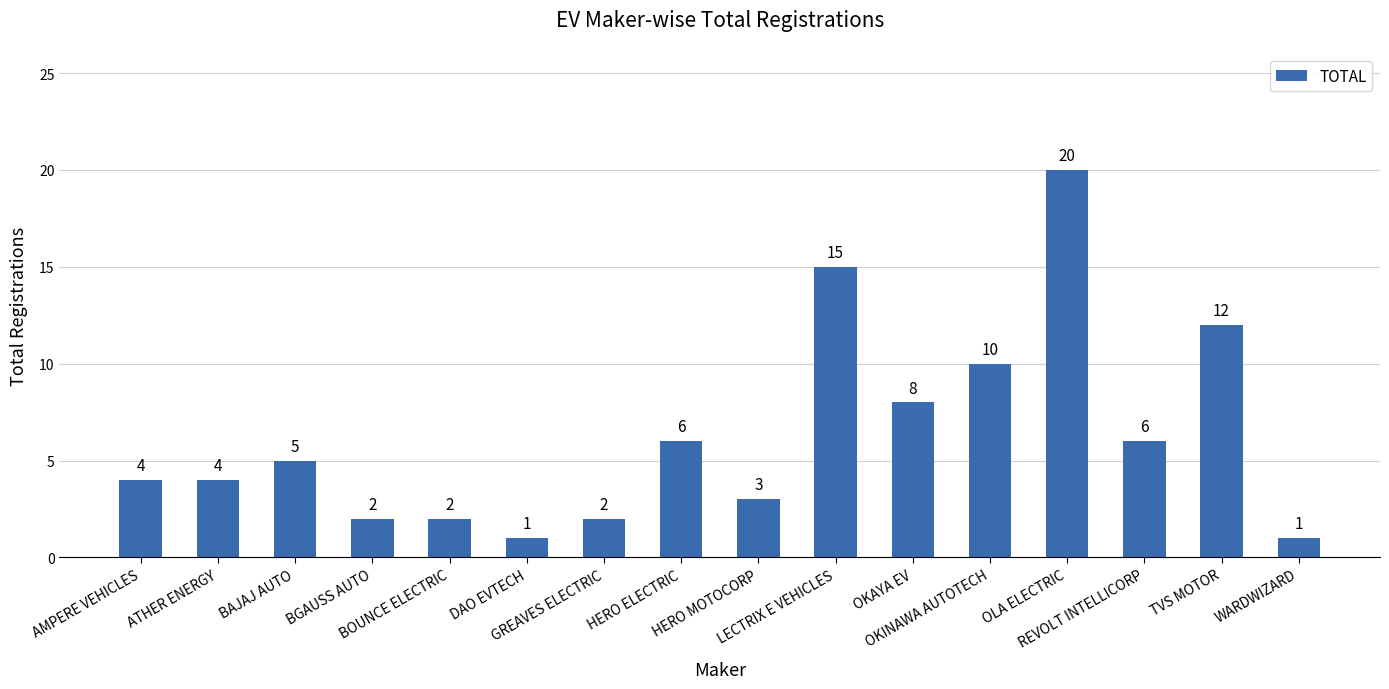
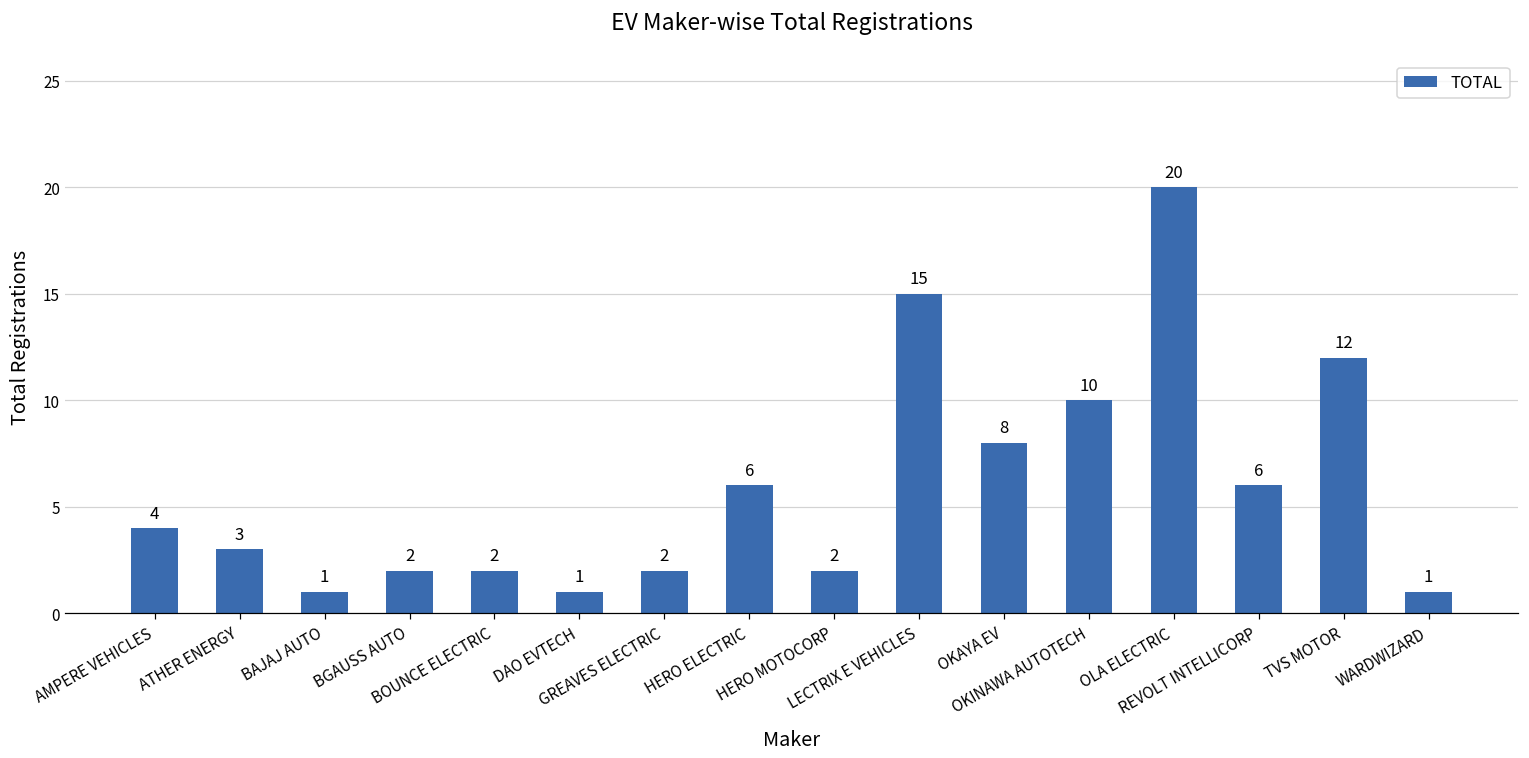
ATHER ENERGY: 4 -> 3
BAJAJ AUTO: 5 -> 1
HERO MOTOCORP: 3 -> 2
